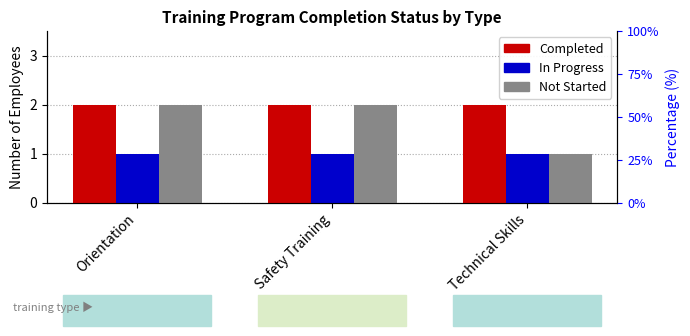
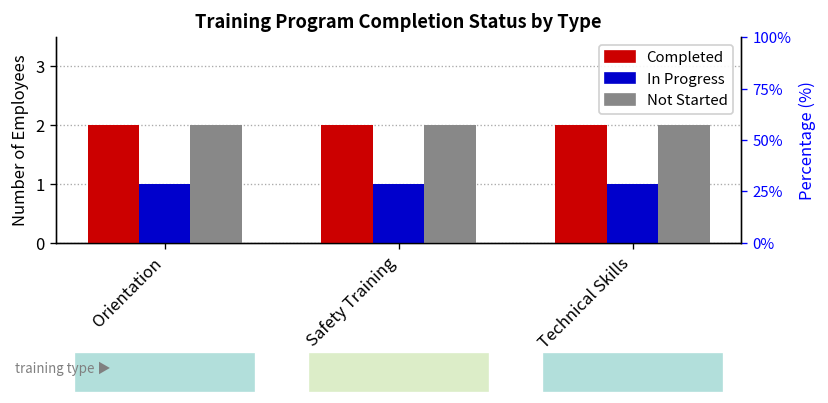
Not Started, Technical Skills: 1 -> 2
